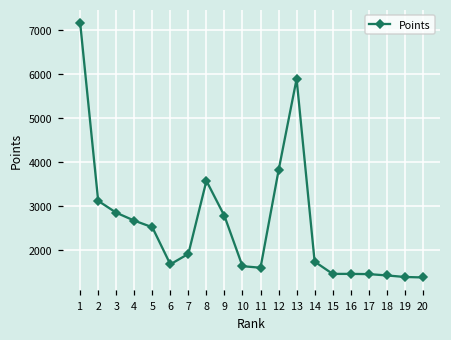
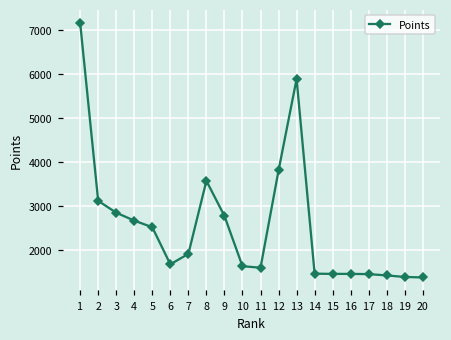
14: 1700 -> 1500
